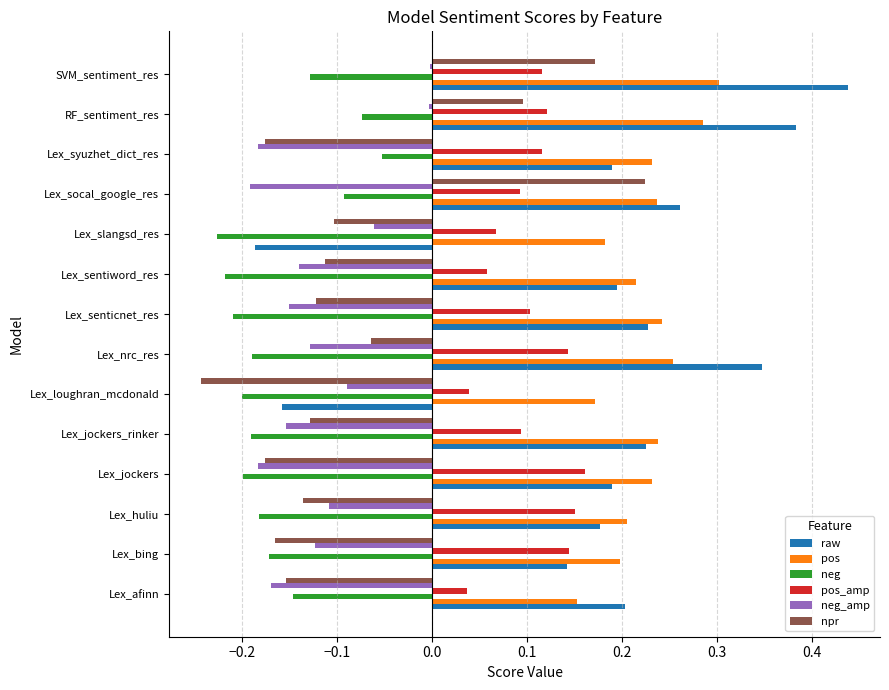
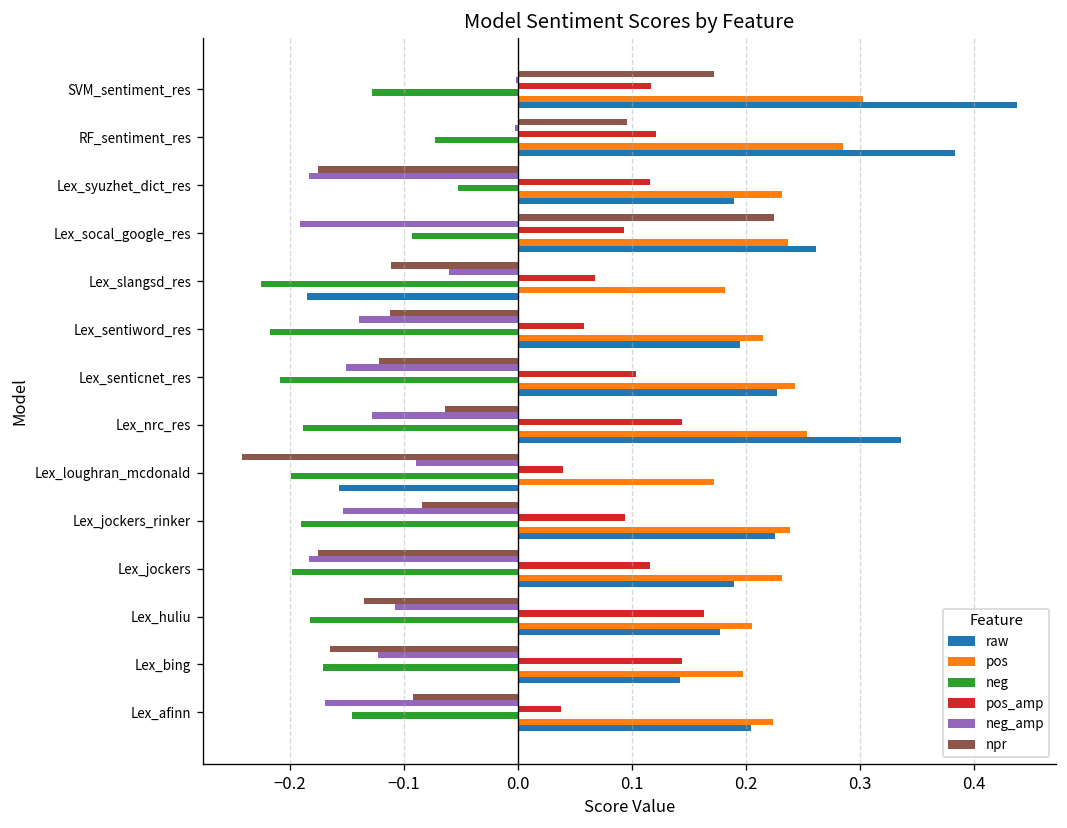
npr, Lex_slangsd_res: -0.10 -> -0.11
raw, Lex_nrc_res: 0.35 -> 0.34
npr, Lex_jockers_rinker: -0.13 -> -0.08
pos_amp, Lex_jockers: 0.16 -> 0.12
pos_amp, Lex_huliu: 0.15 -> 0.16
npr, Lex_afinn: -0.15 -> -0.09
pos, Lex_afinn: 0.15 -> 0.22
